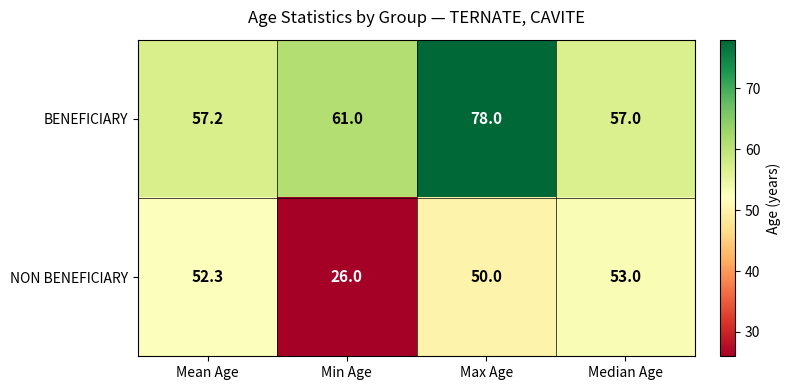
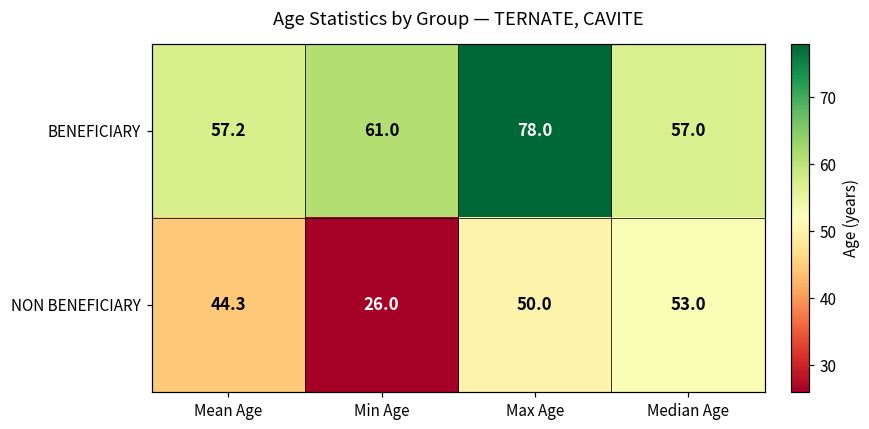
NON BENEFICIARY, Mean Age: 52.3 -> 44.3
